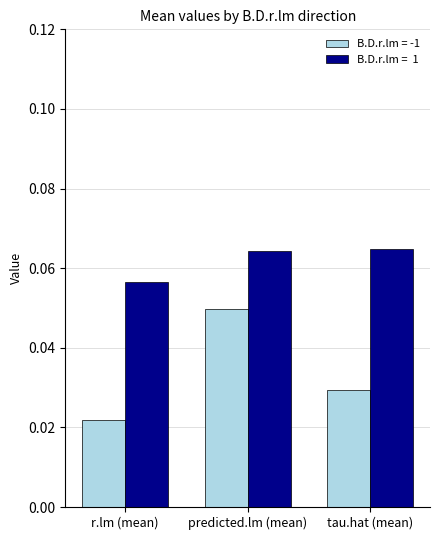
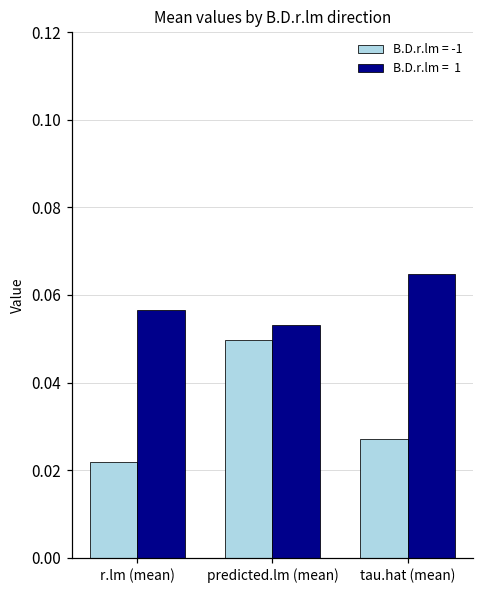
B.D.r.lm = 1, predicted.lm (mean): 0.064 -> 0.053
B.D.r.lm = -1, tau.hat (mean): 0.029 -> 0.027
